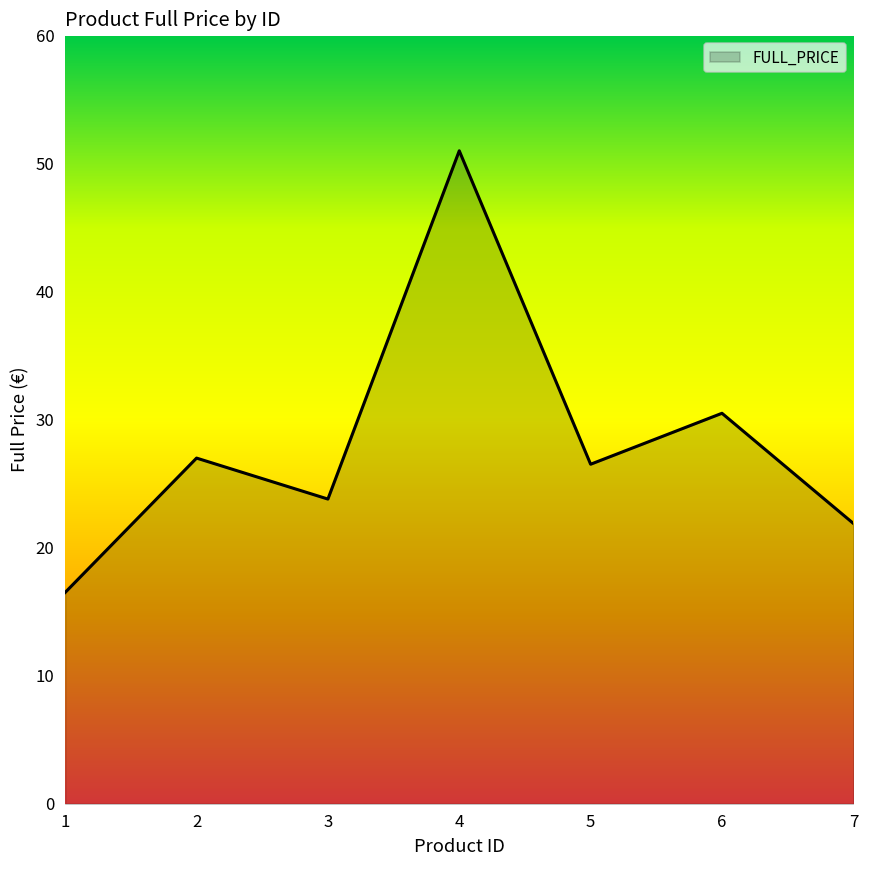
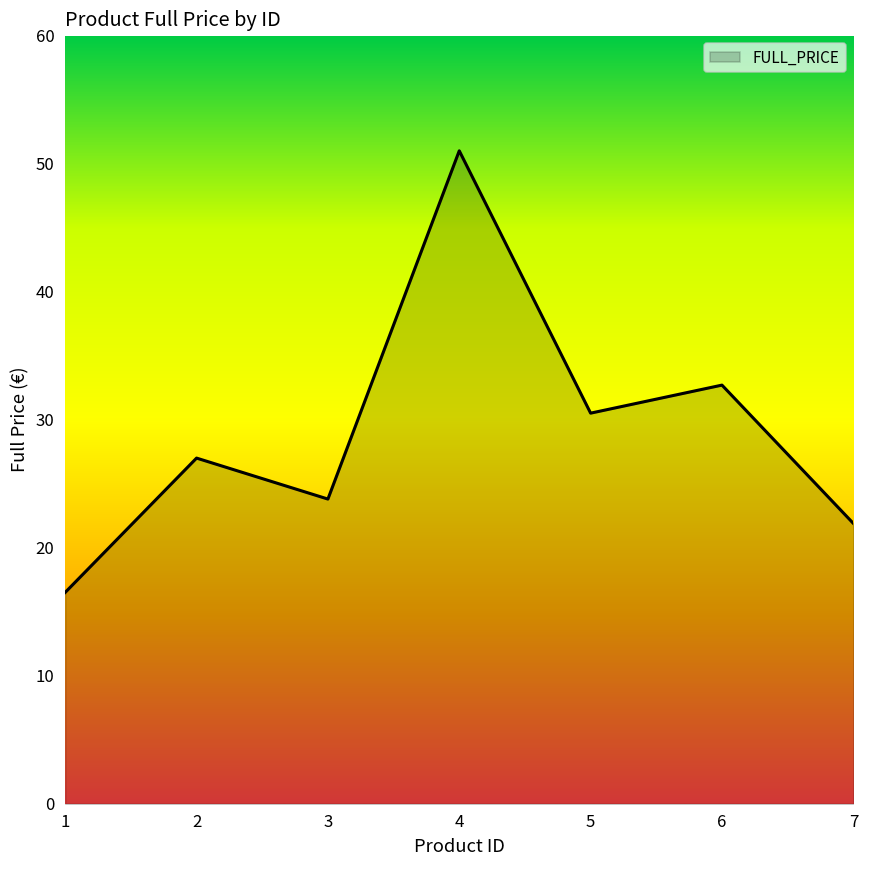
5: 26.5 -> 30.5
6: 30.5 -> 32.7
